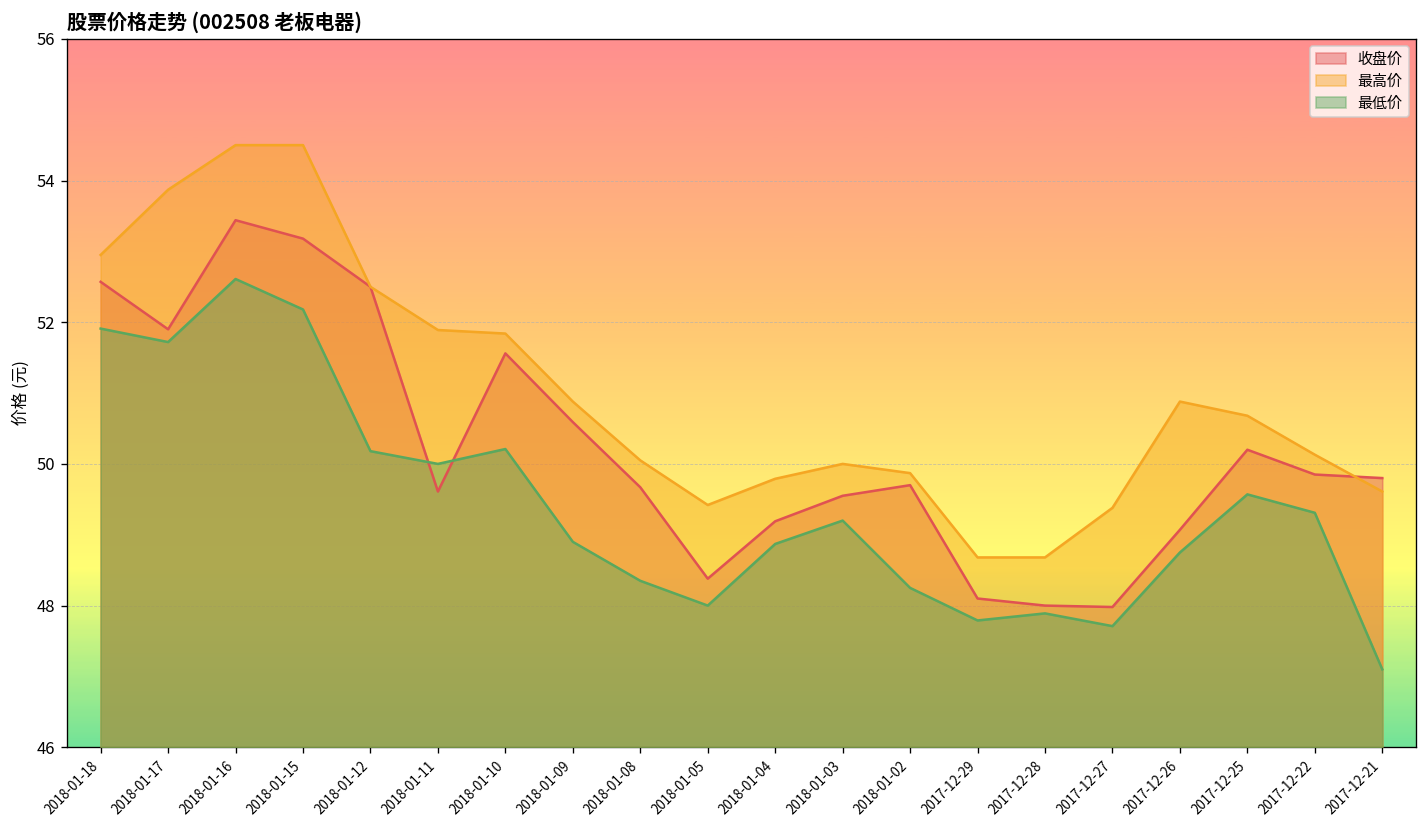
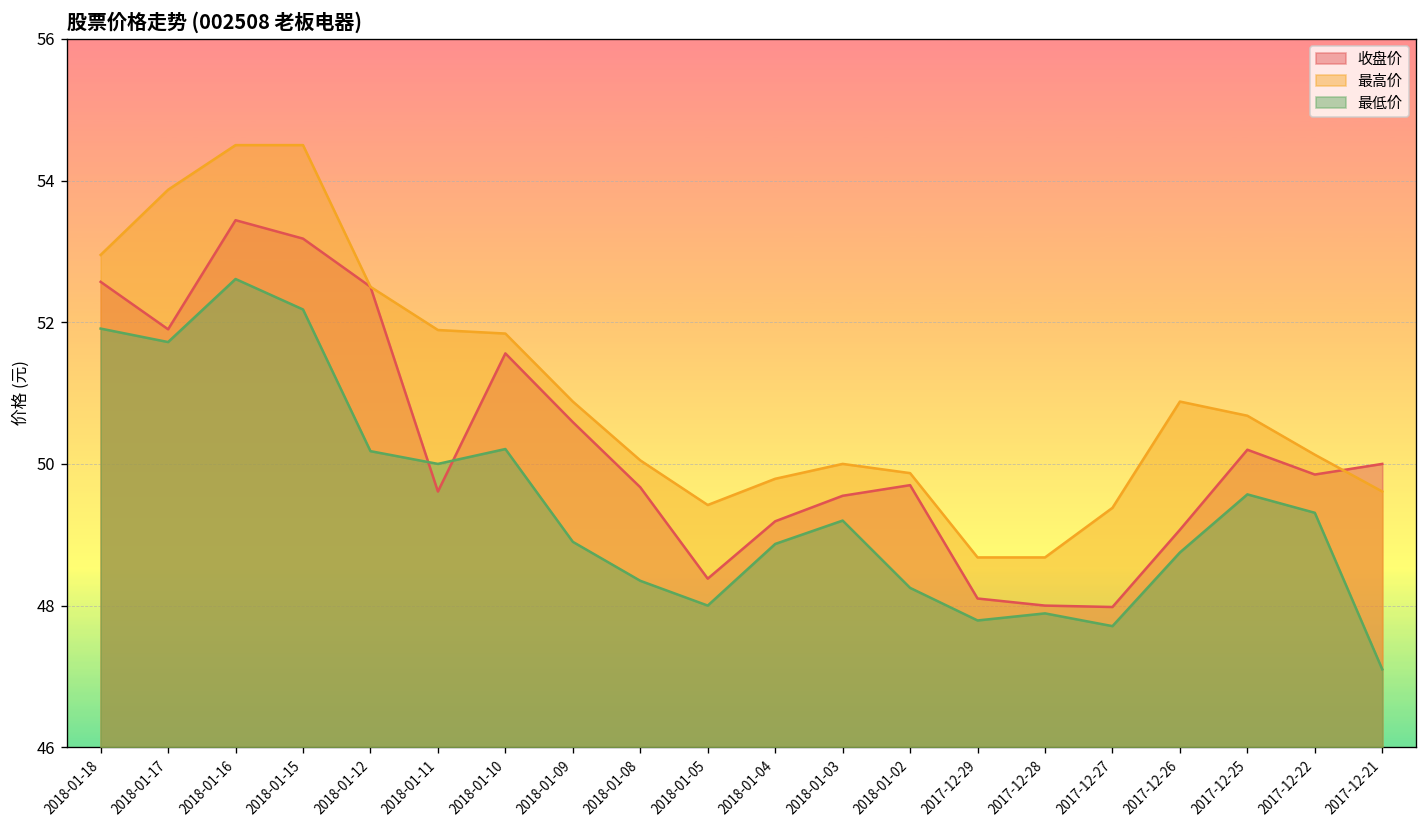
收盘价, 2017-12-21: 49.8 -> 50.0
